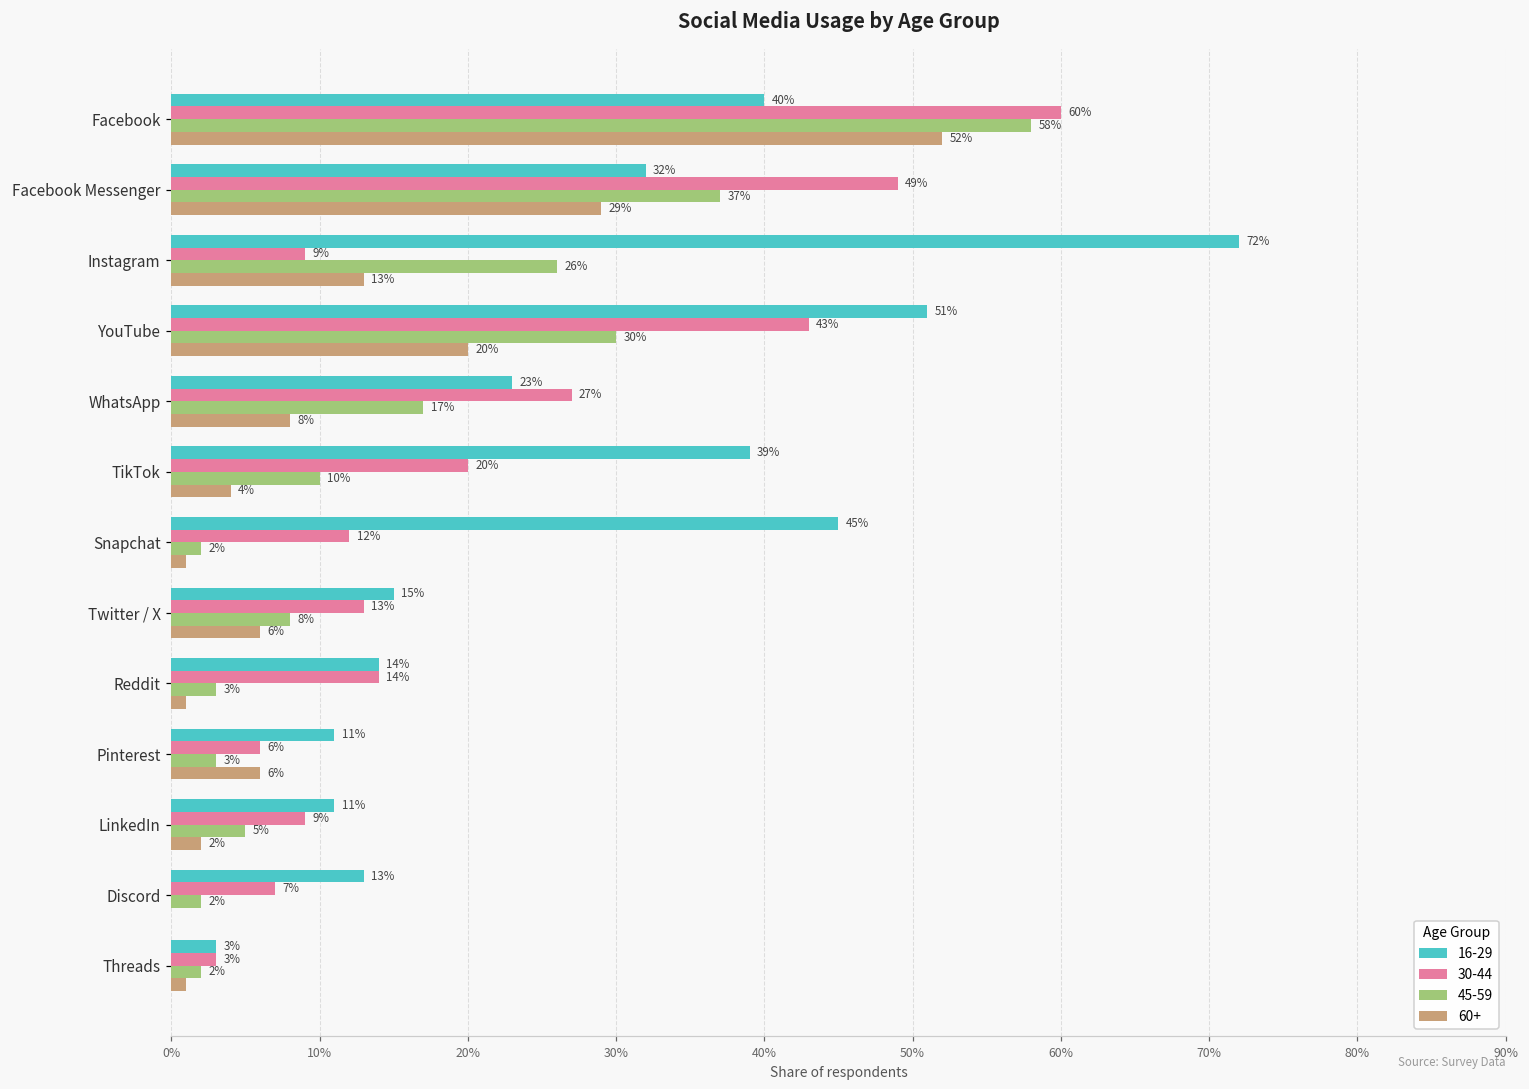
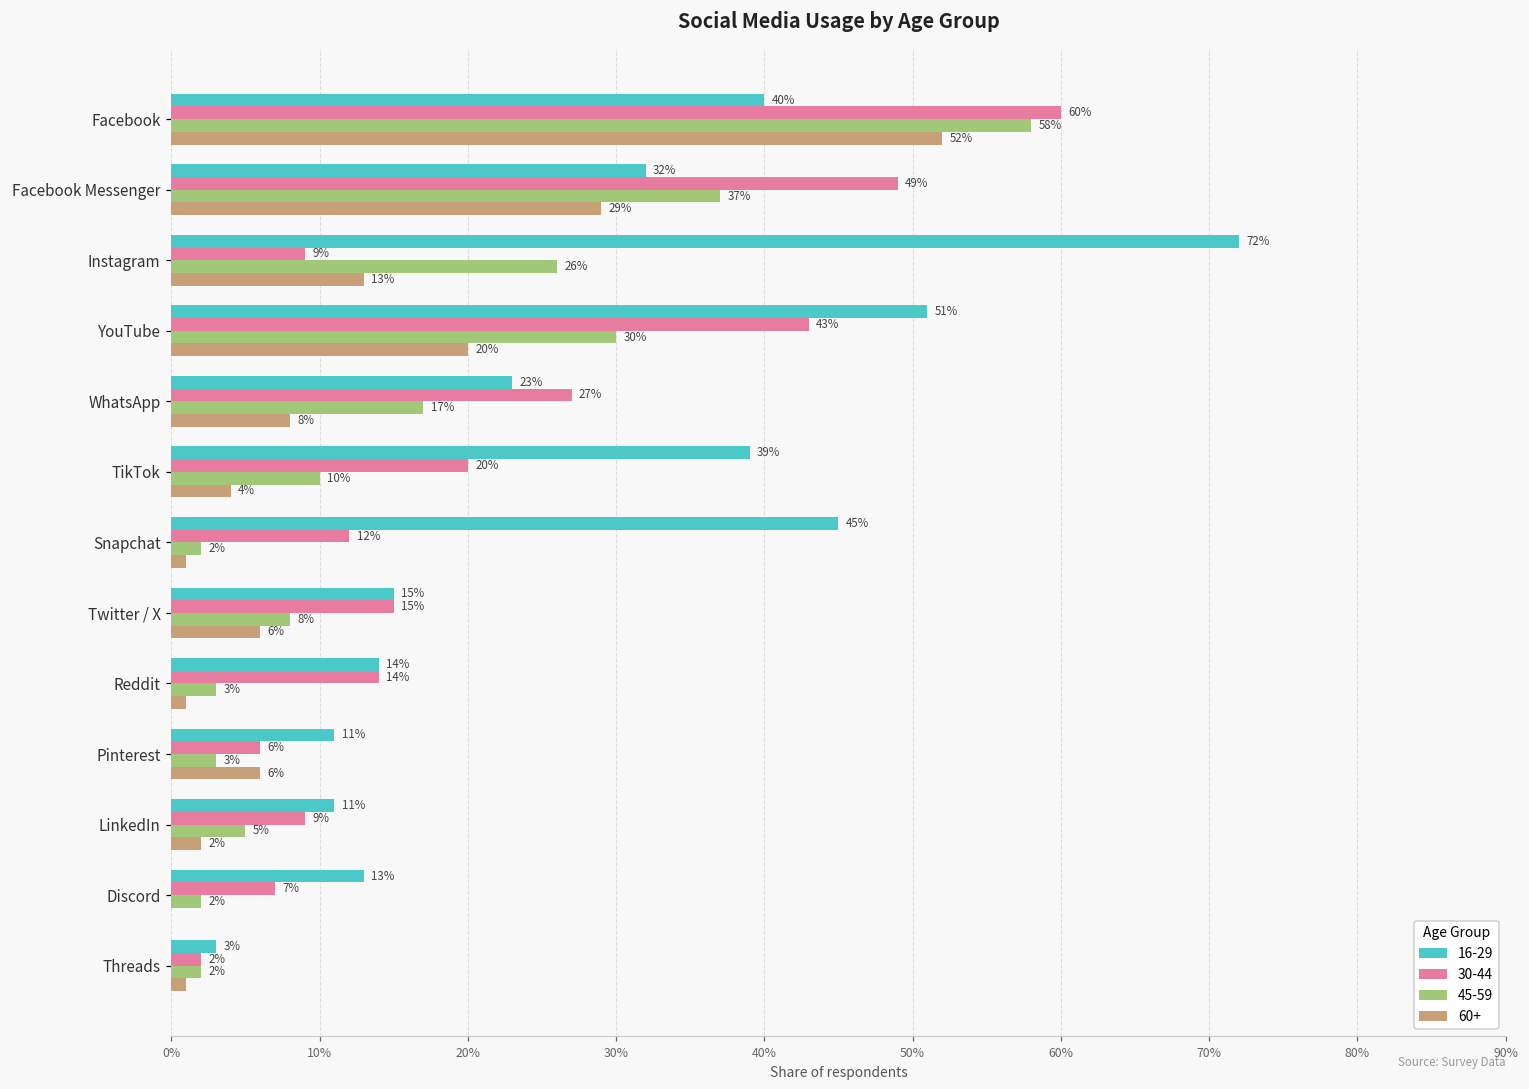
30-44, Twitter / X: 13% -> 15%
30-44, Threads: 3% -> 2%
